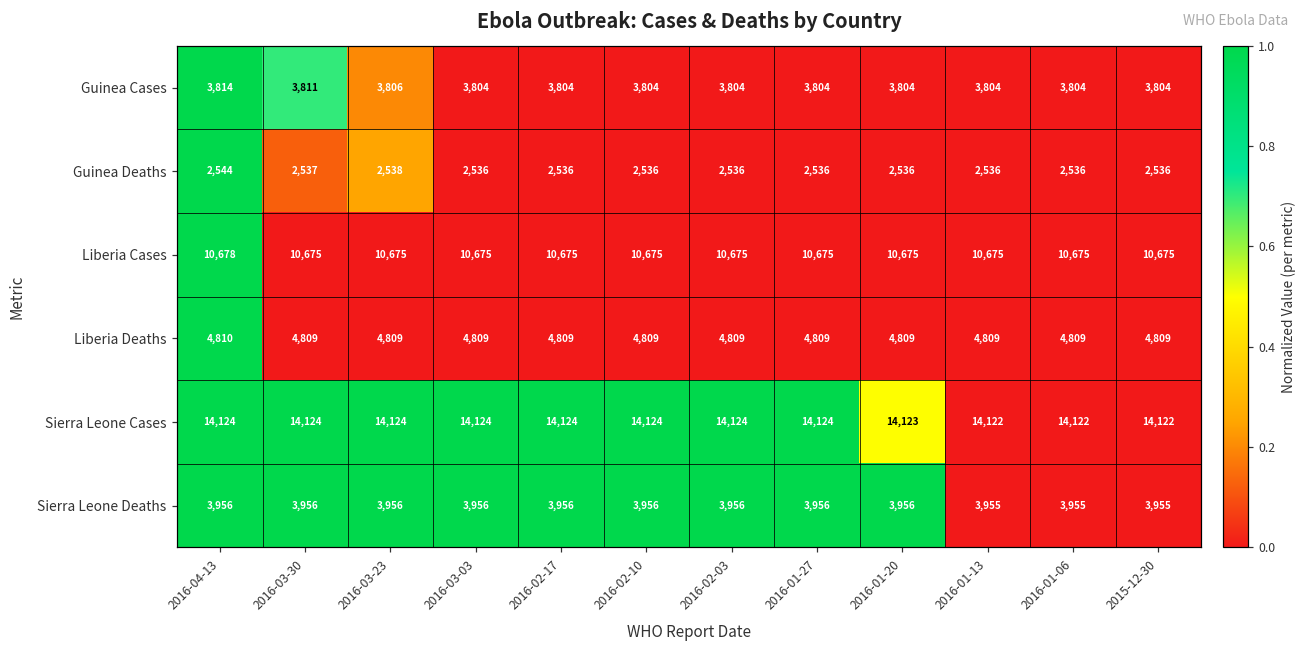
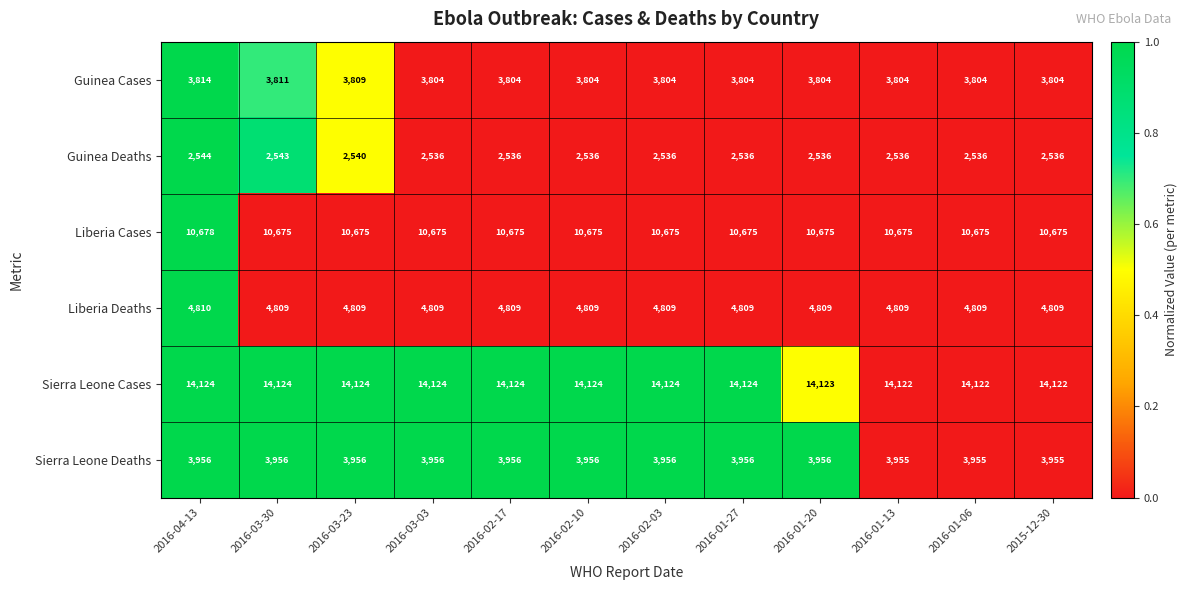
Guinea Cases, 2016-03-23: 3,806 -> 3,809
Guinea Deaths, 2016-03-30: 2,537 -> 2,543
Guinea Deaths, 2016-03-23: 2,538 -> 2,540
